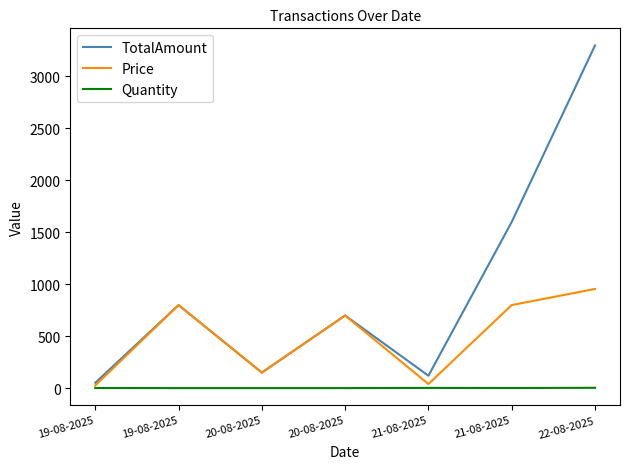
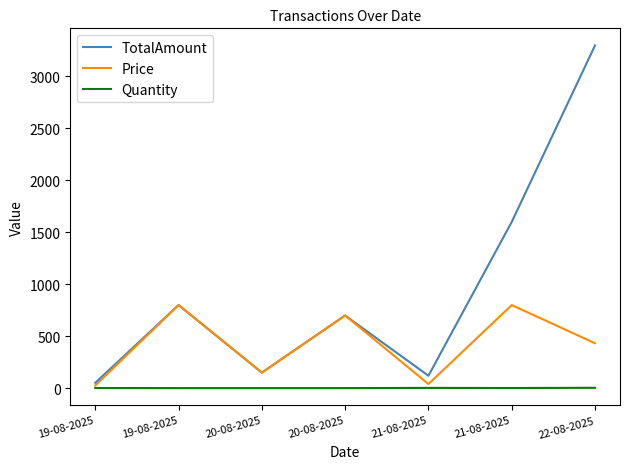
Price, 22-08-2025: 950 -> 430
